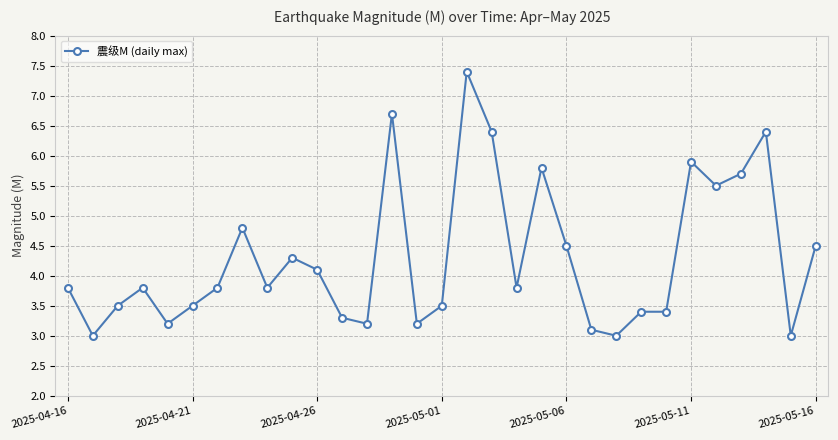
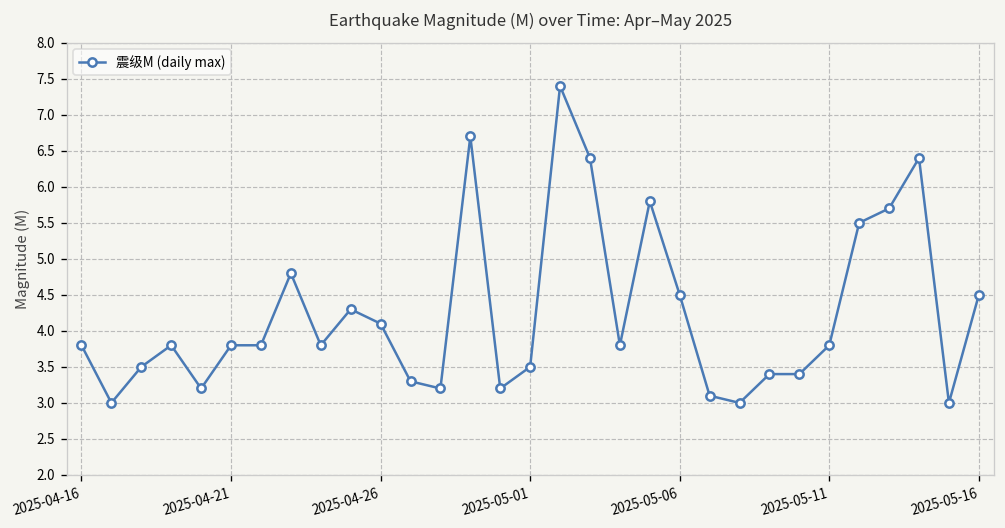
2025-04-21: 3.5 -> 3.8
2025-05-11: 5.9 -> 3.8
